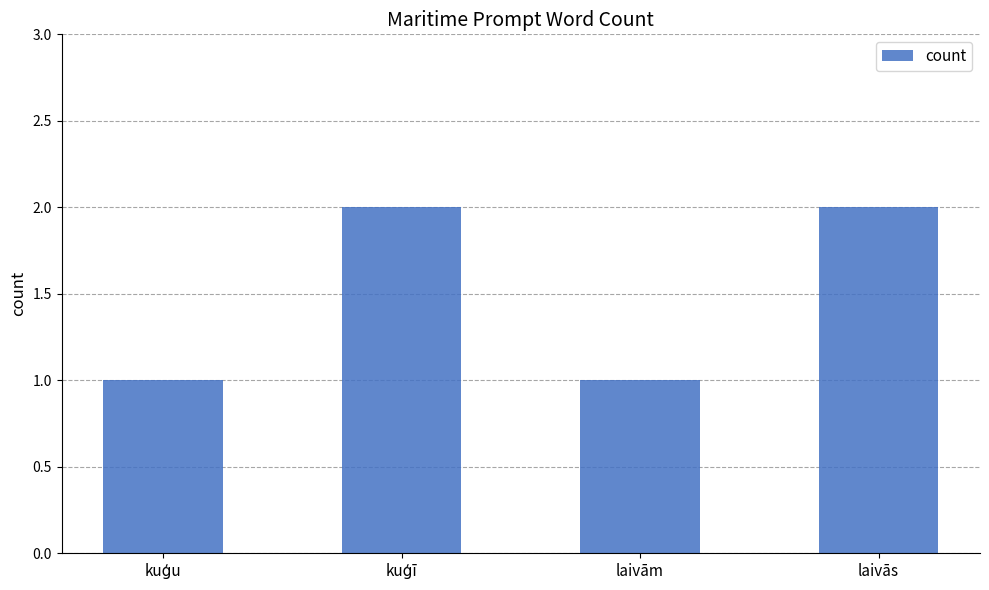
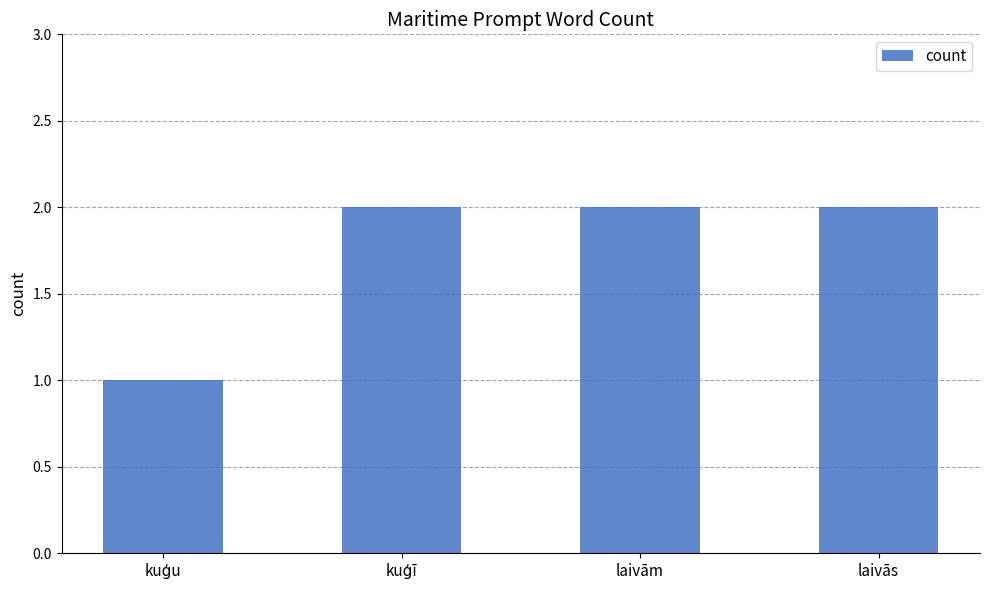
laivām: 1 -> 2
